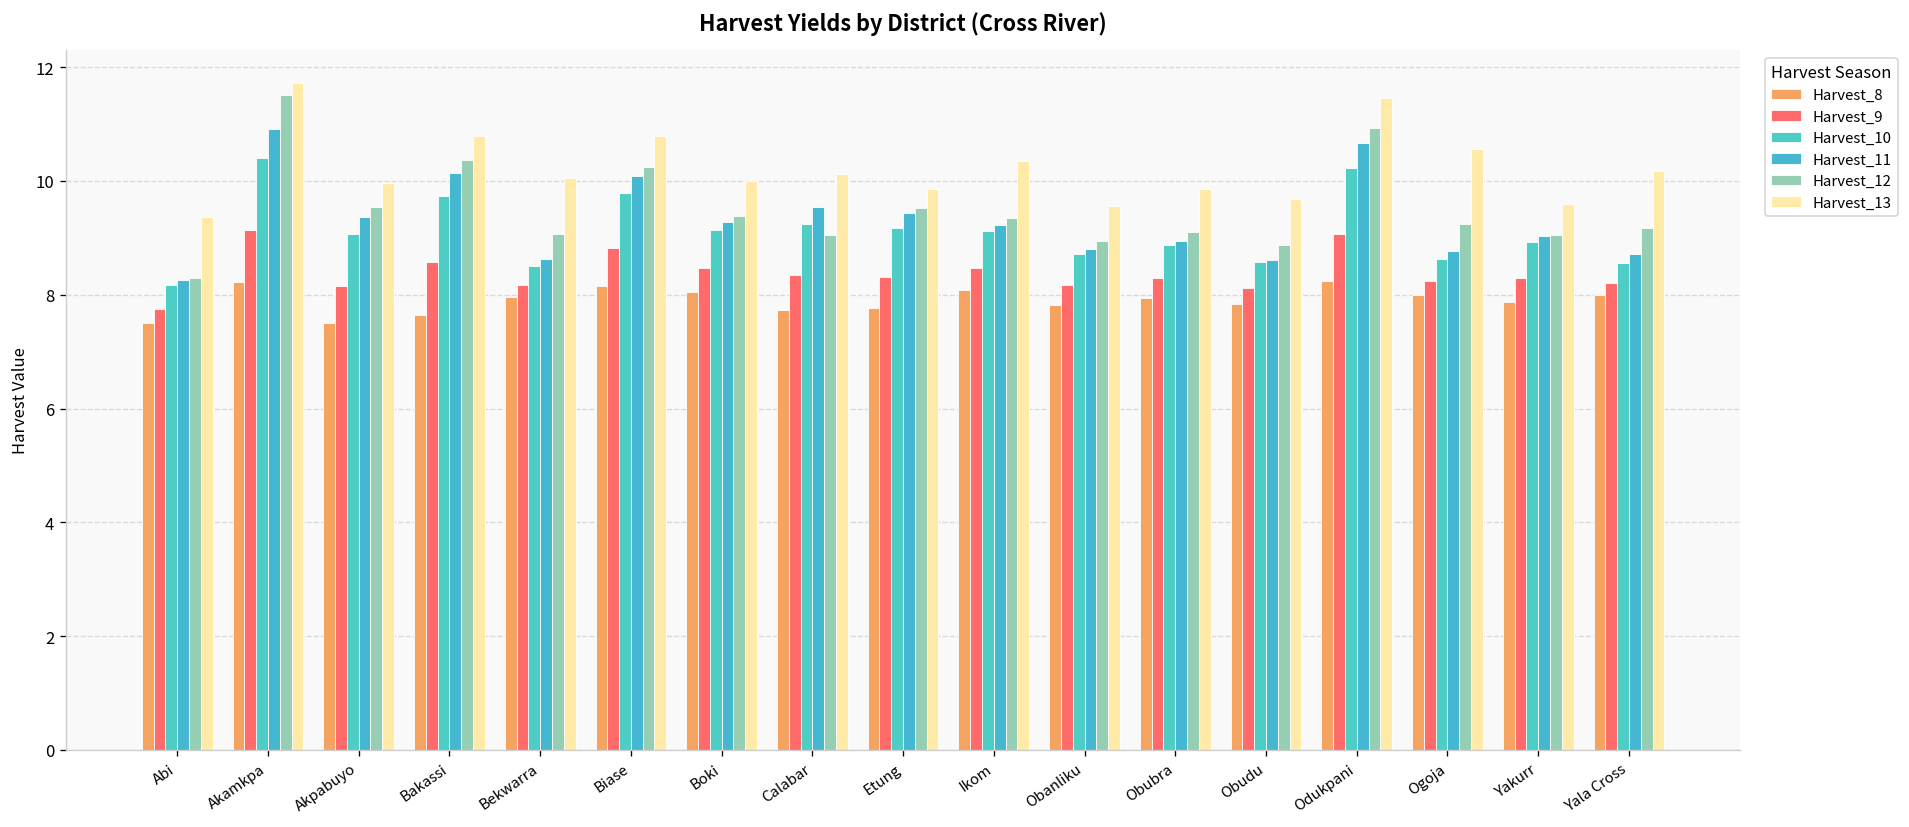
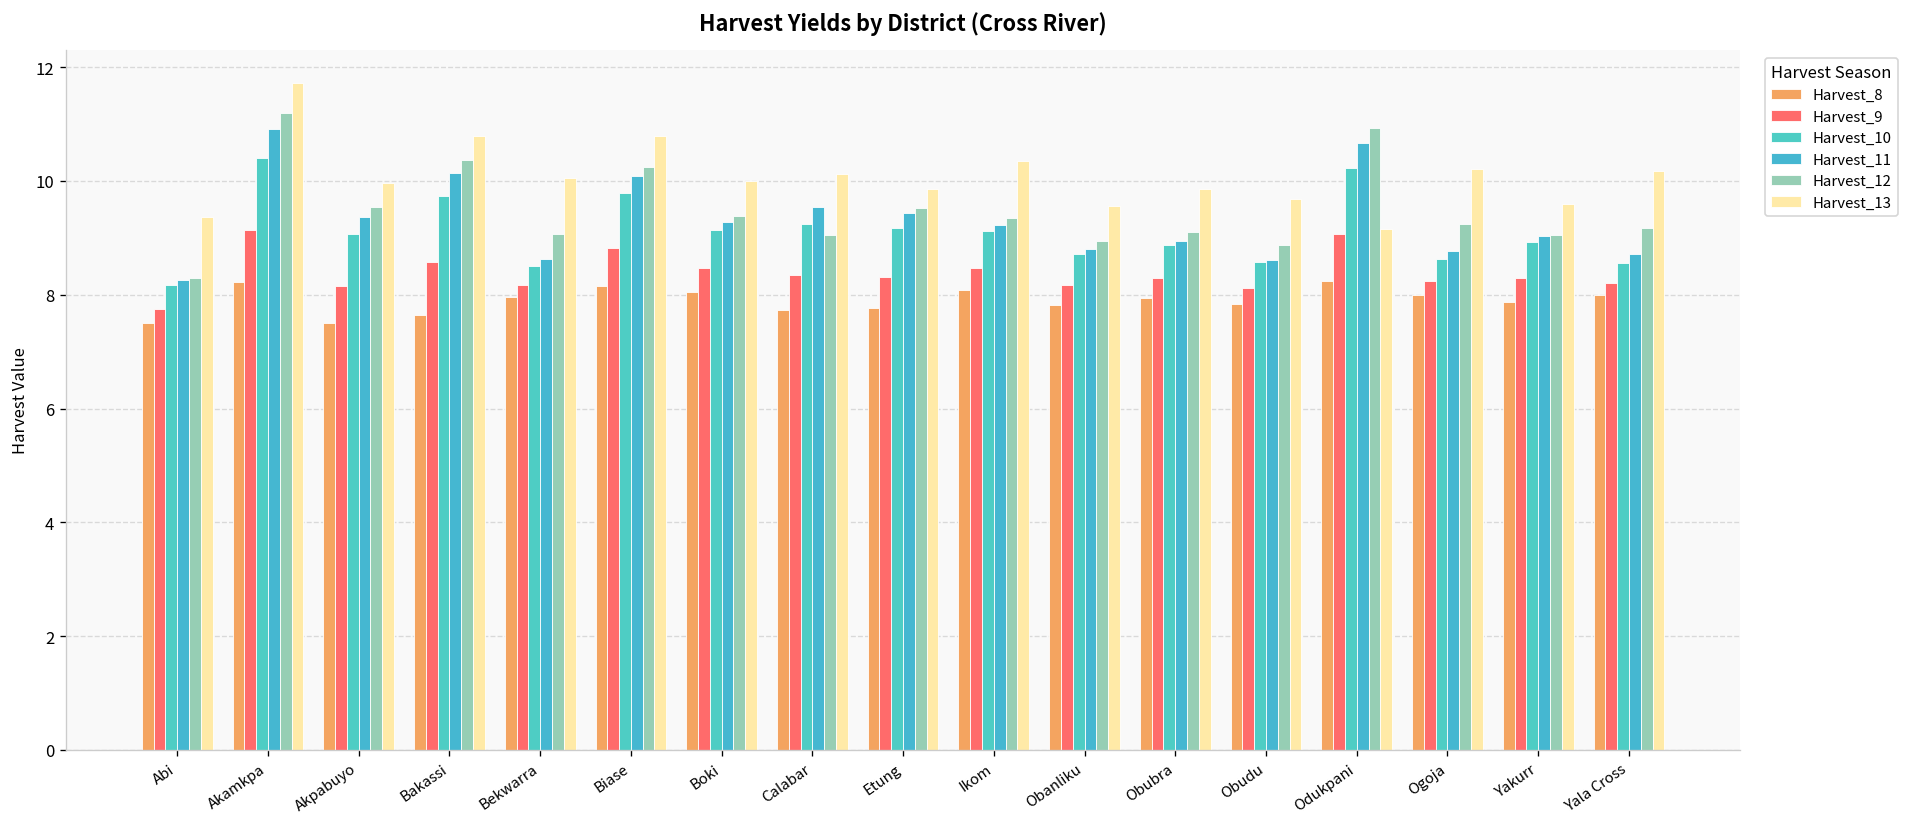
Harvest_12, Akamkpa: 11.5 -> 11.2
Harvest_13, Odukpani: 11.5 -> 9.2
Harvest_13, Ogoja: 10.6 -> 10.2
